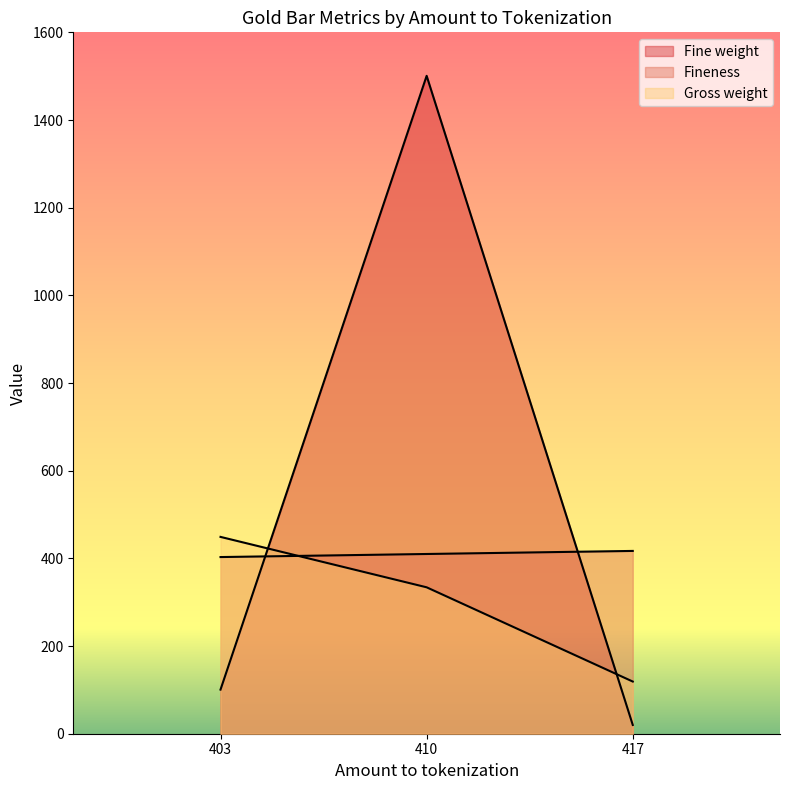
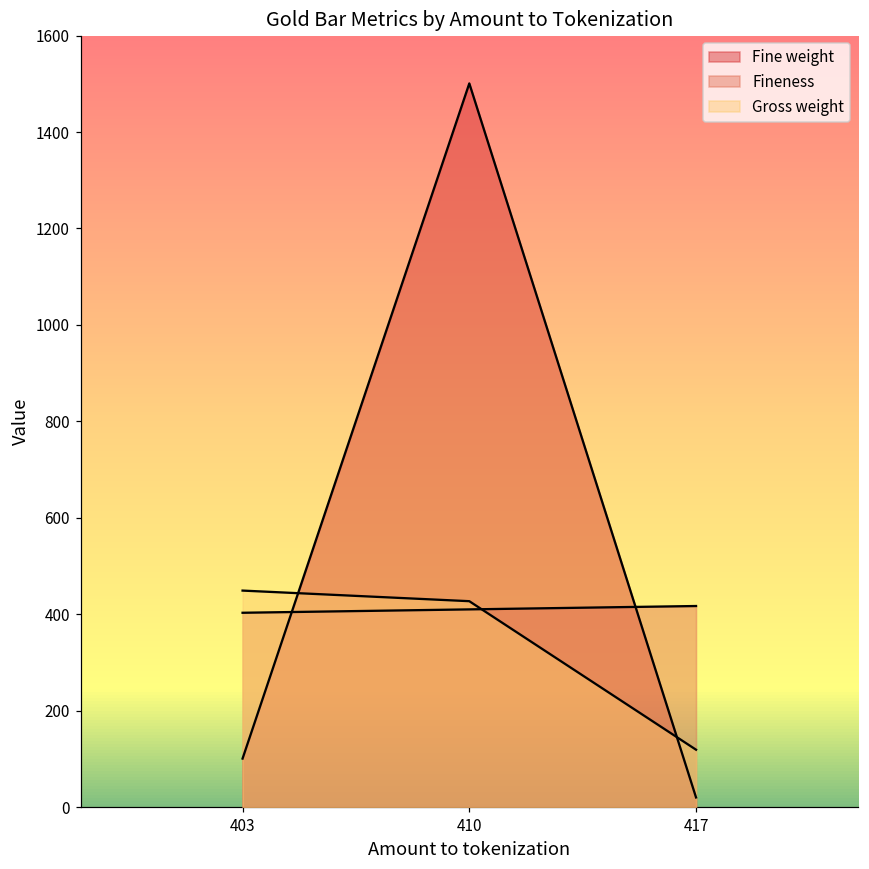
Gross weight, 410: 330 -> 430
